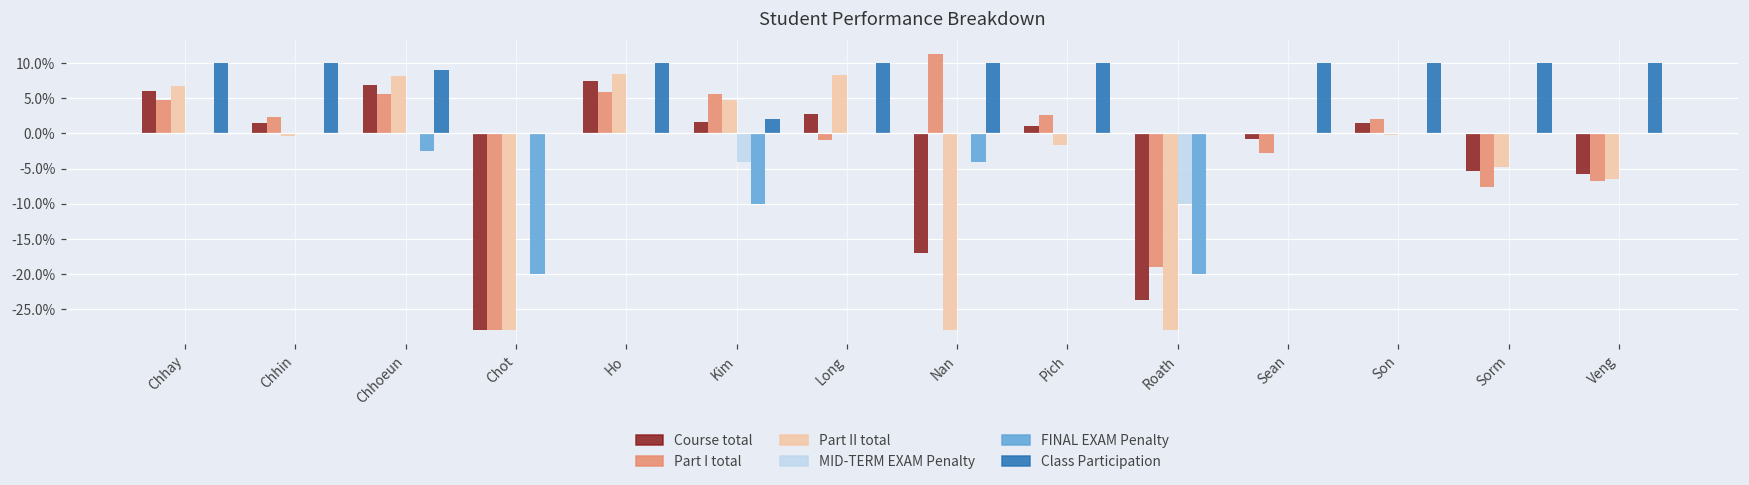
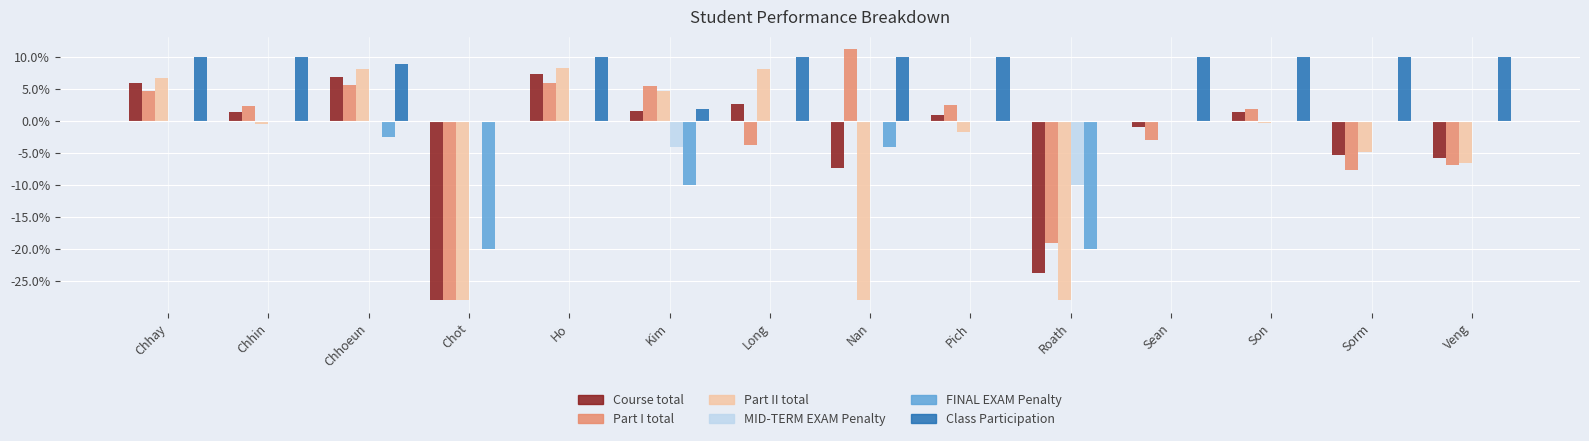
Part I total, Long: -1% -> -4%
Course total, Nan: -17% -> -7%
